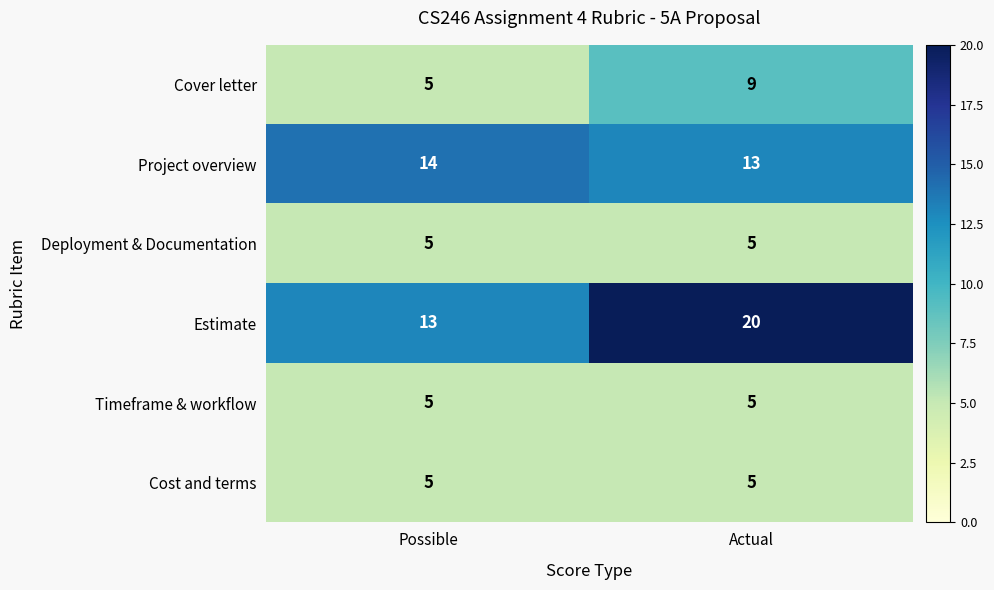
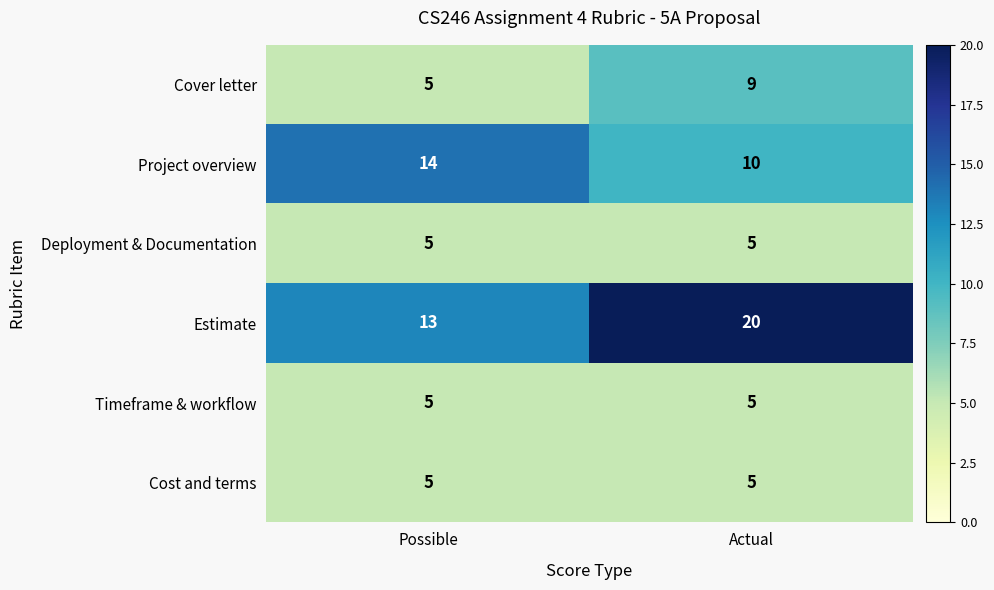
Project overview, Actual: 13 -> 10
